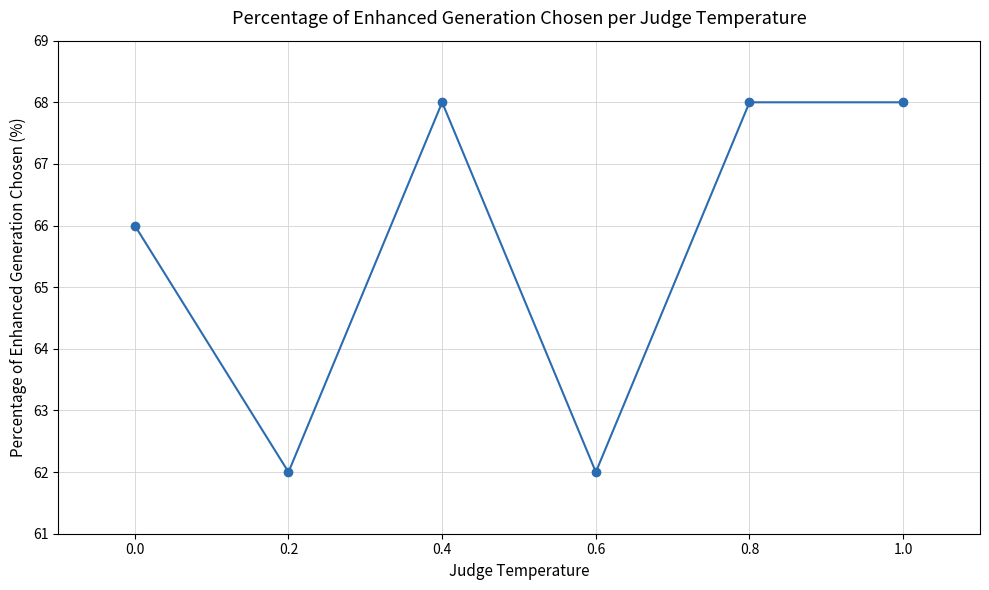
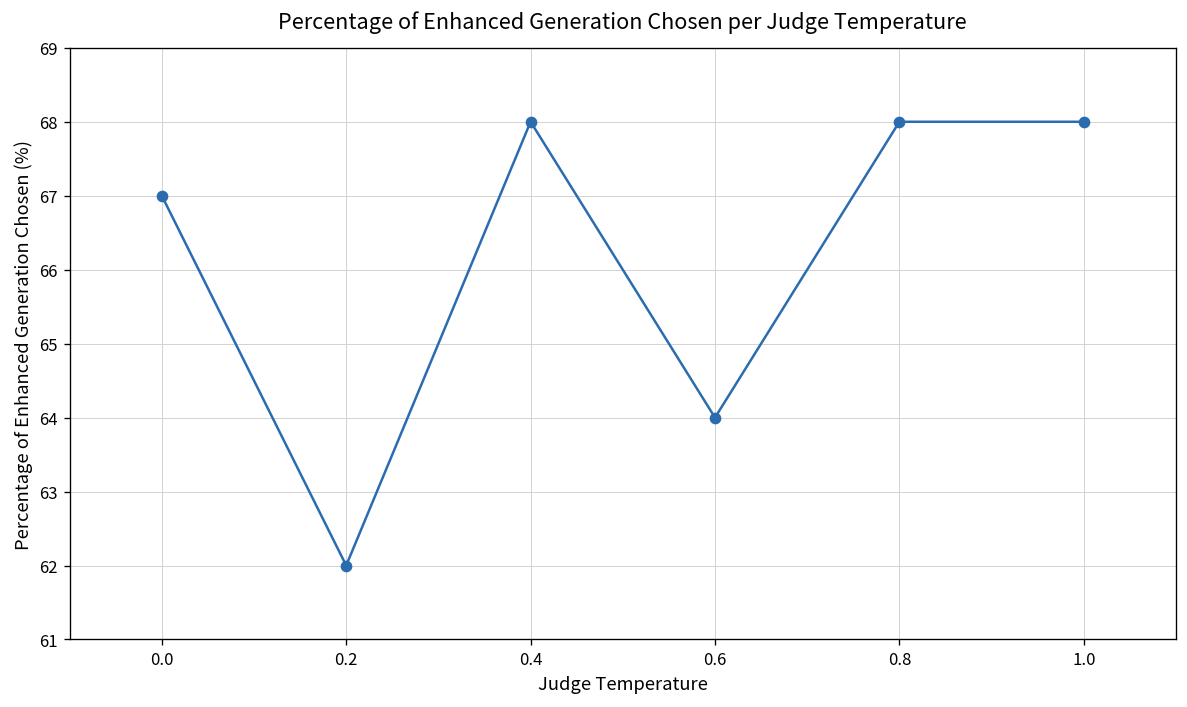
0.0: 66 -> 67
0.6: 62 -> 64
